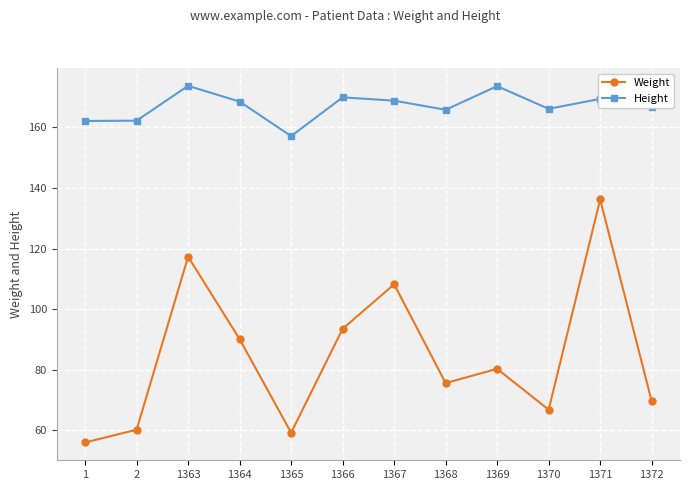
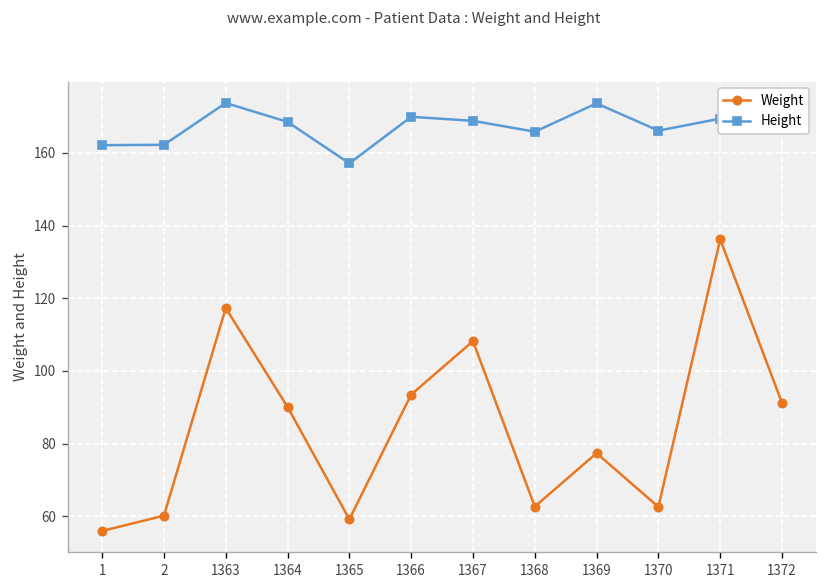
Weight, 1368: 76 -> 63
Weight, 1369: 80 -> 77
Weight, 1370: 67 -> 63
Weight, 1372: 70 -> 91
